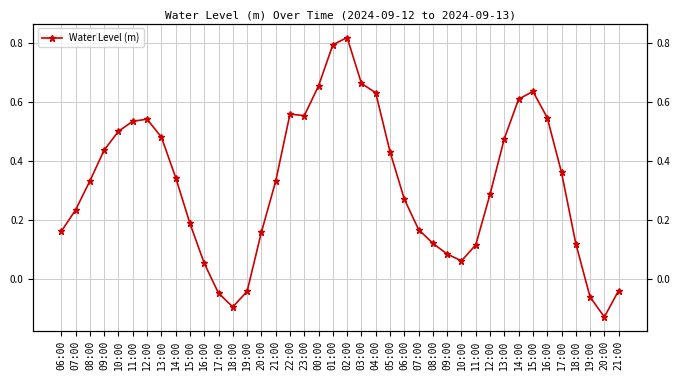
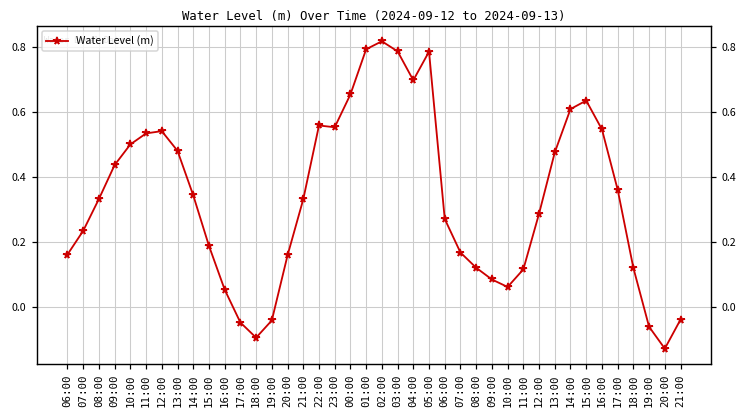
03:00: 0.66 -> 0.79
04:00: 0.63 -> 0.70
05:00: 0.43 -> 0.79
